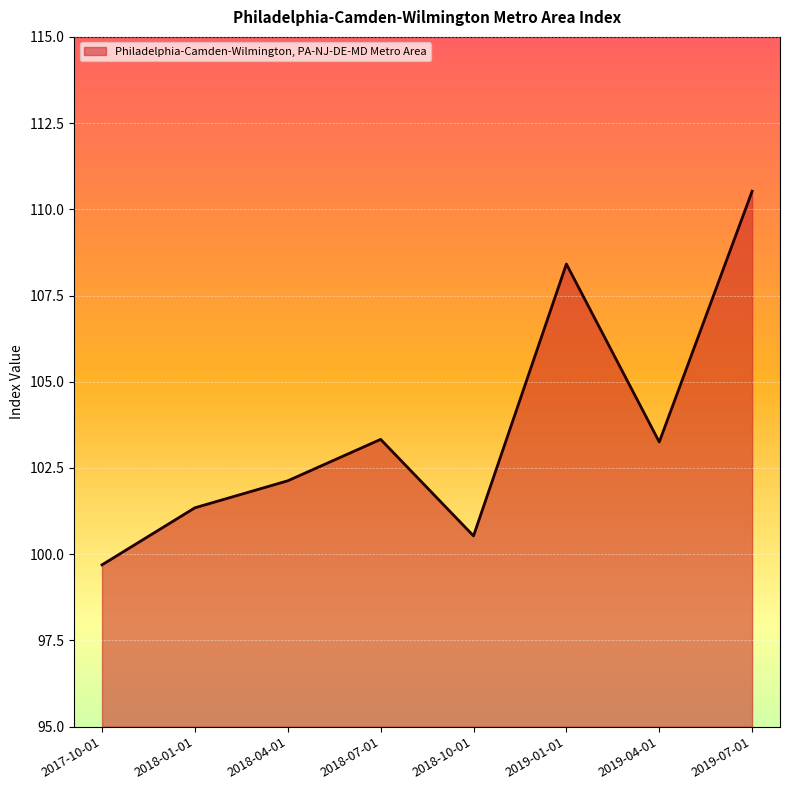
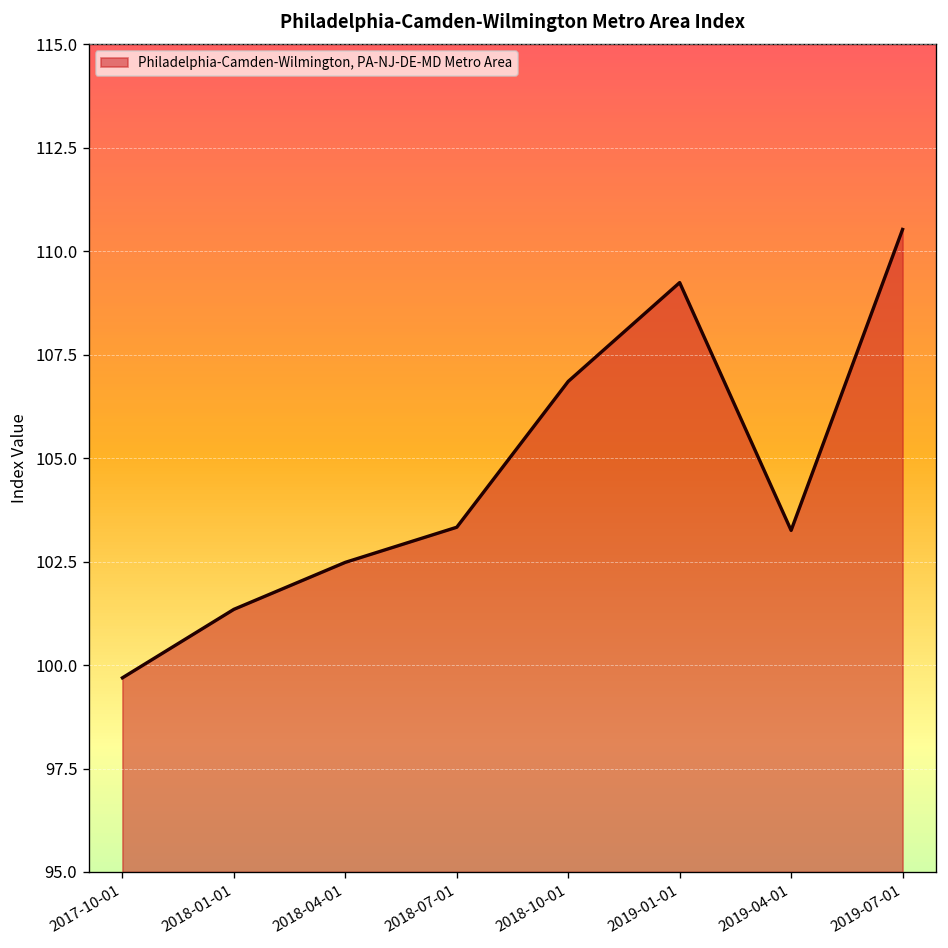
2018-04-01: 102.1 -> 102.5
2018-10-01: 100.5 -> 106.9
2019-01-01: 108.4 -> 109.2
